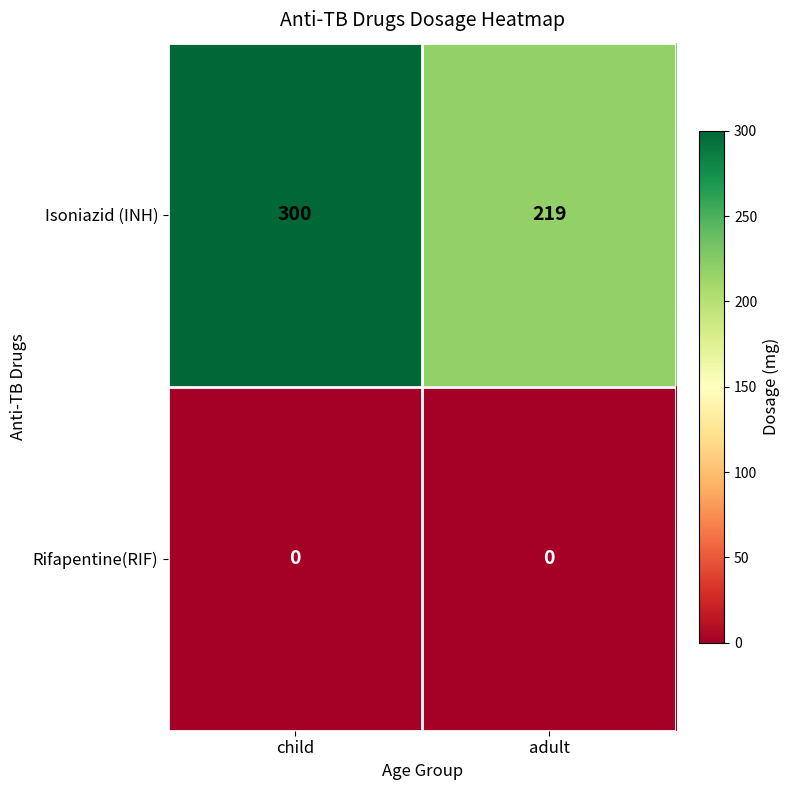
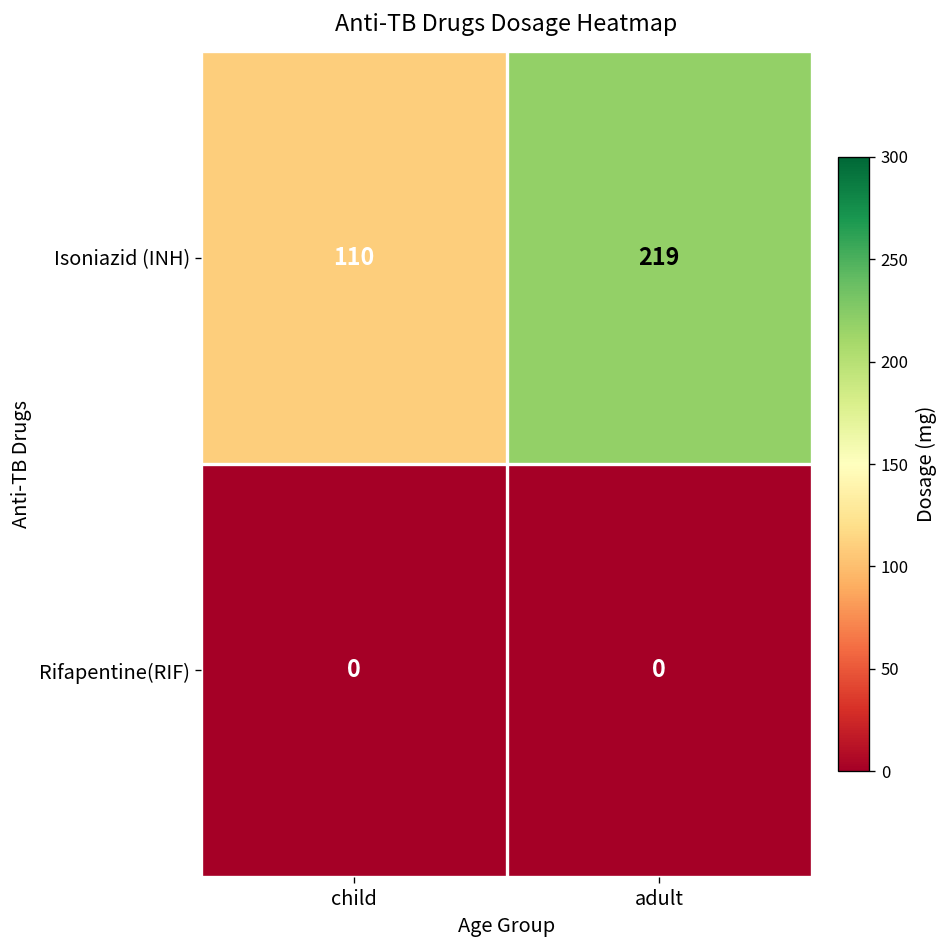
Isoniazid (INH), child: 300 -> 110
